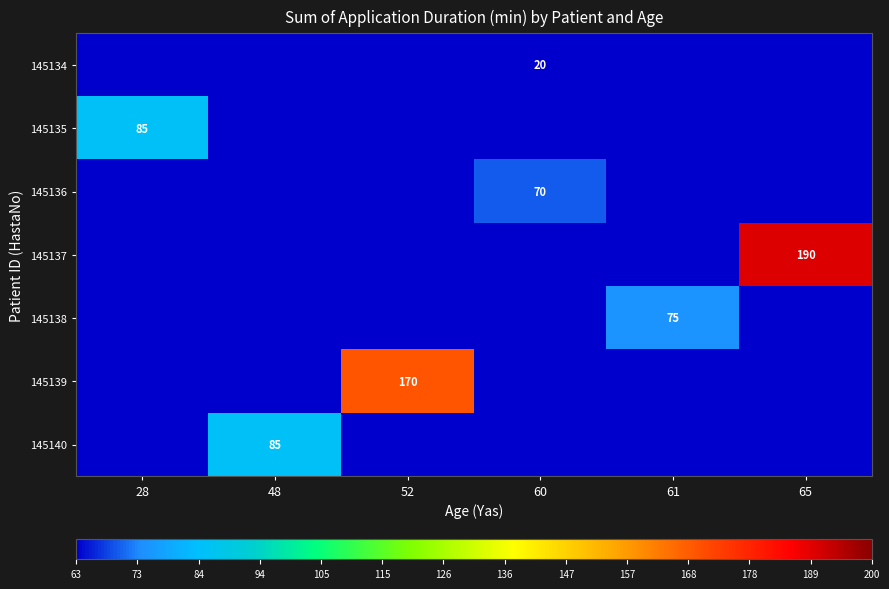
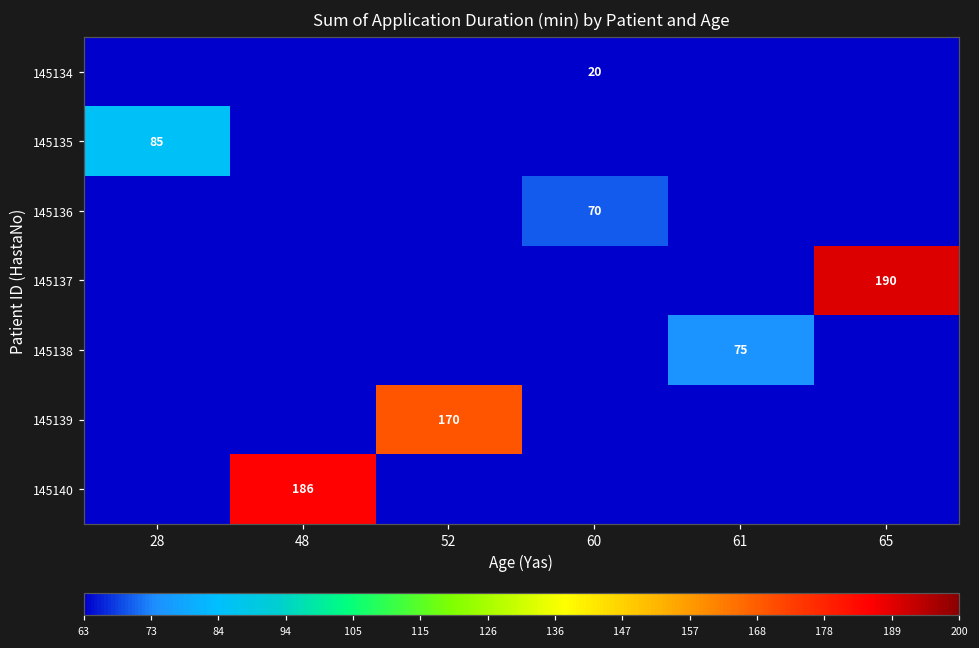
145140, 48: 85 -> 186
